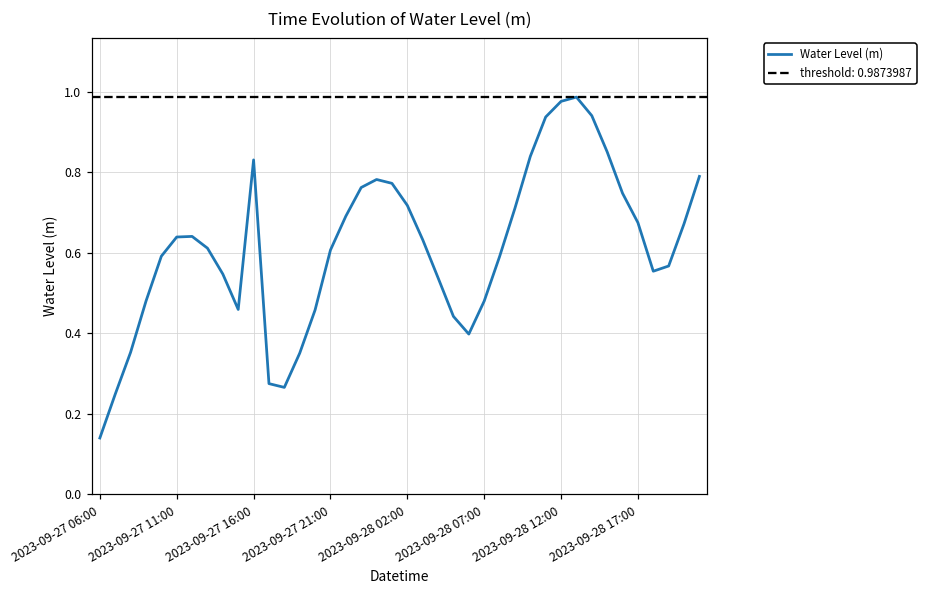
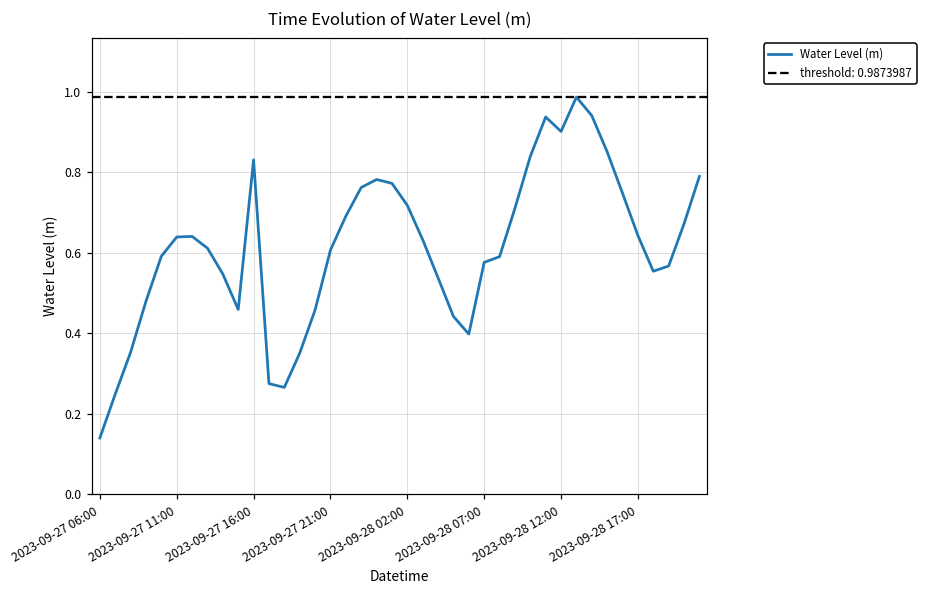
2023-09-28 07:00: 0.48 -> 0.58
2023-09-28 12:00: 0.98 -> 0.90
2023-09-28 17:00: 0.68 -> 0.64
